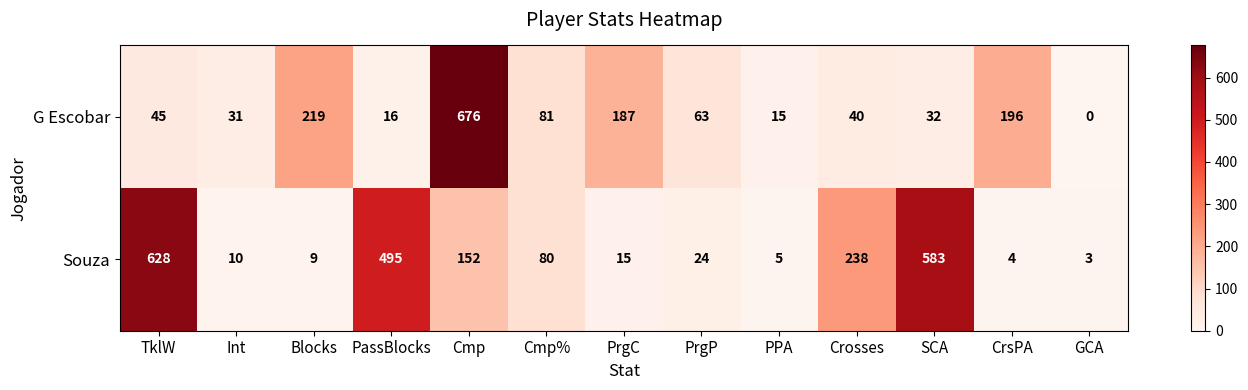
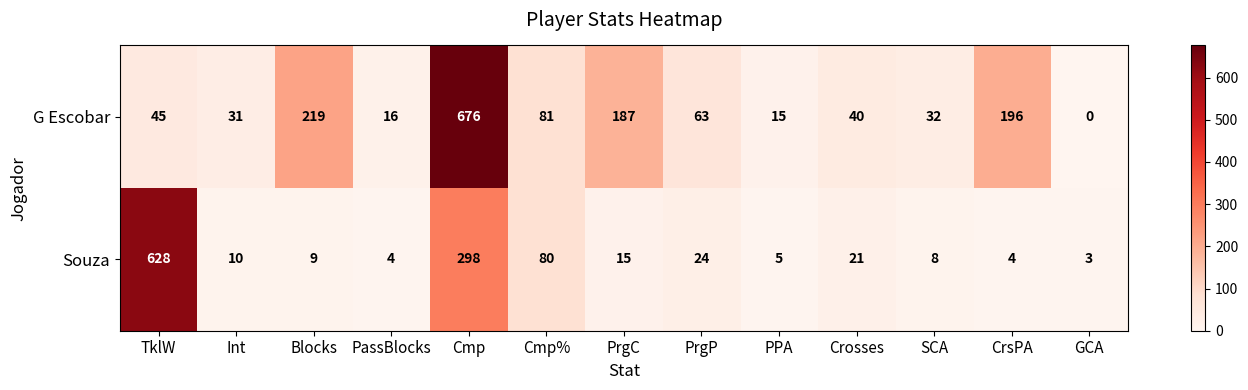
Souza, PassBlocks: 495 -> 4
Souza, Cmp: 152 -> 298
Souza, Crosses: 238 -> 21
Souza, SCA: 583 -> 8
